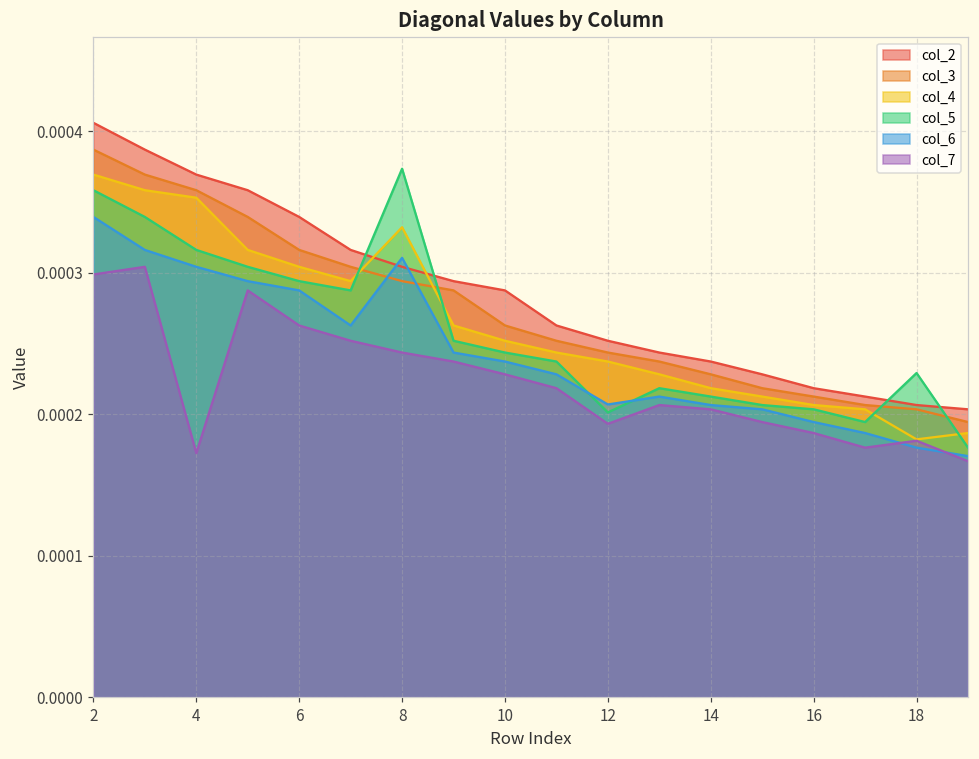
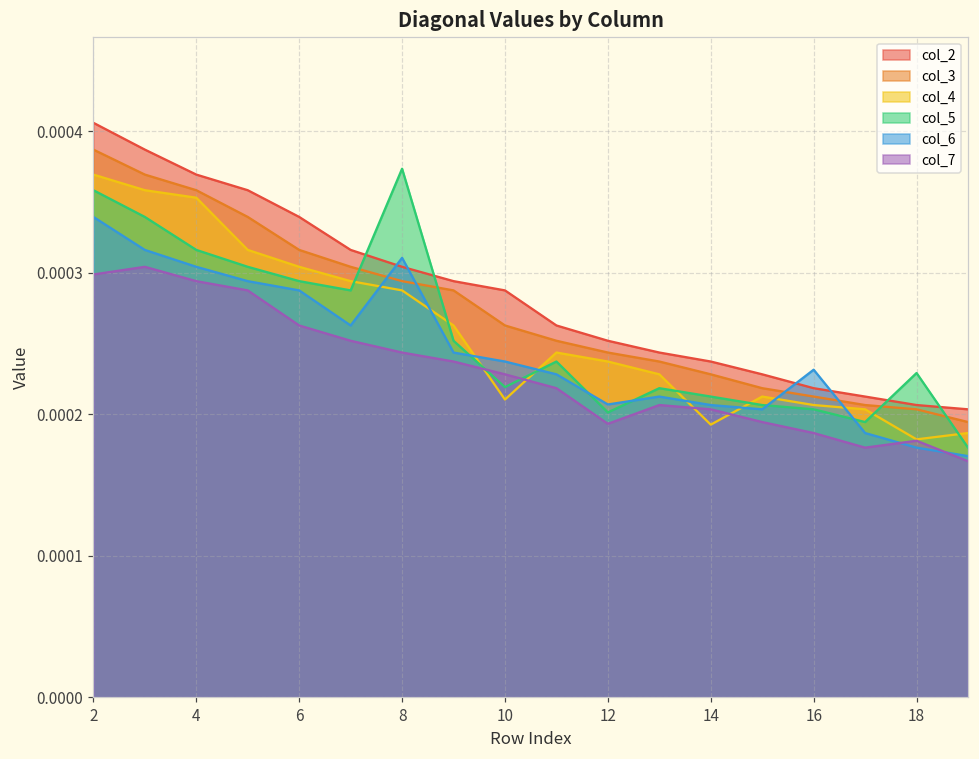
col_7, 4: 0.000173 -> 0.000294
col_4, 8: 0.000332 -> 0.000288
col_4, 10: 0.000252 -> 0.000210
col_5, 10: 0.000244 -> 0.000219
col_4, 14: 0.000218 -> 0.000193
col_6, 16: 0.000195 -> 0.000232
